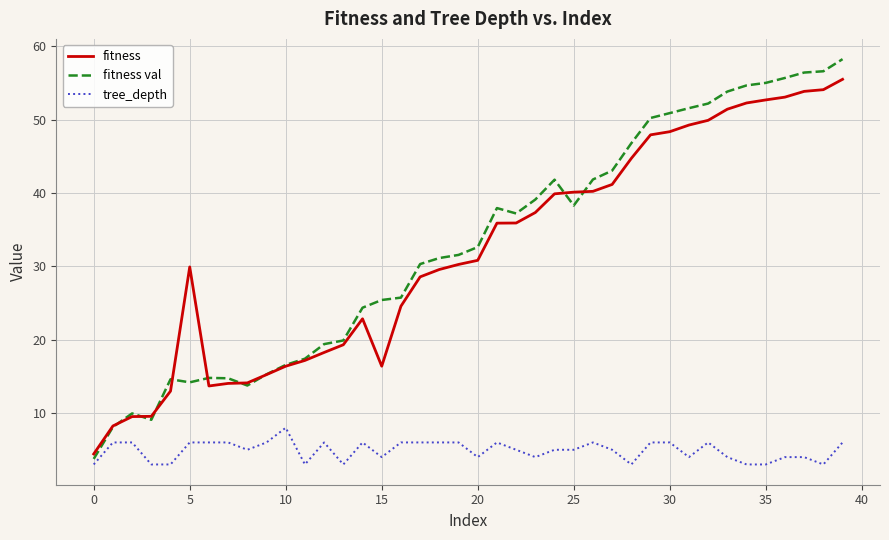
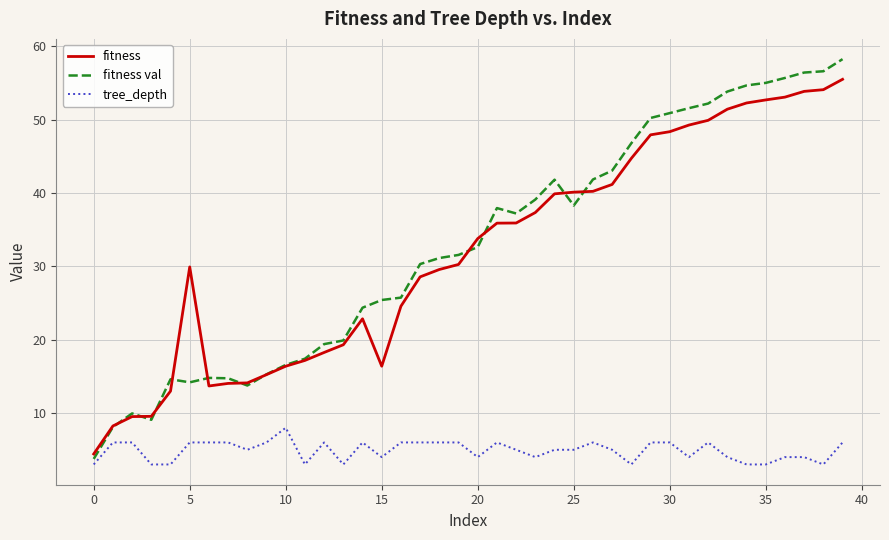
fitness, 20: 31 -> 34
